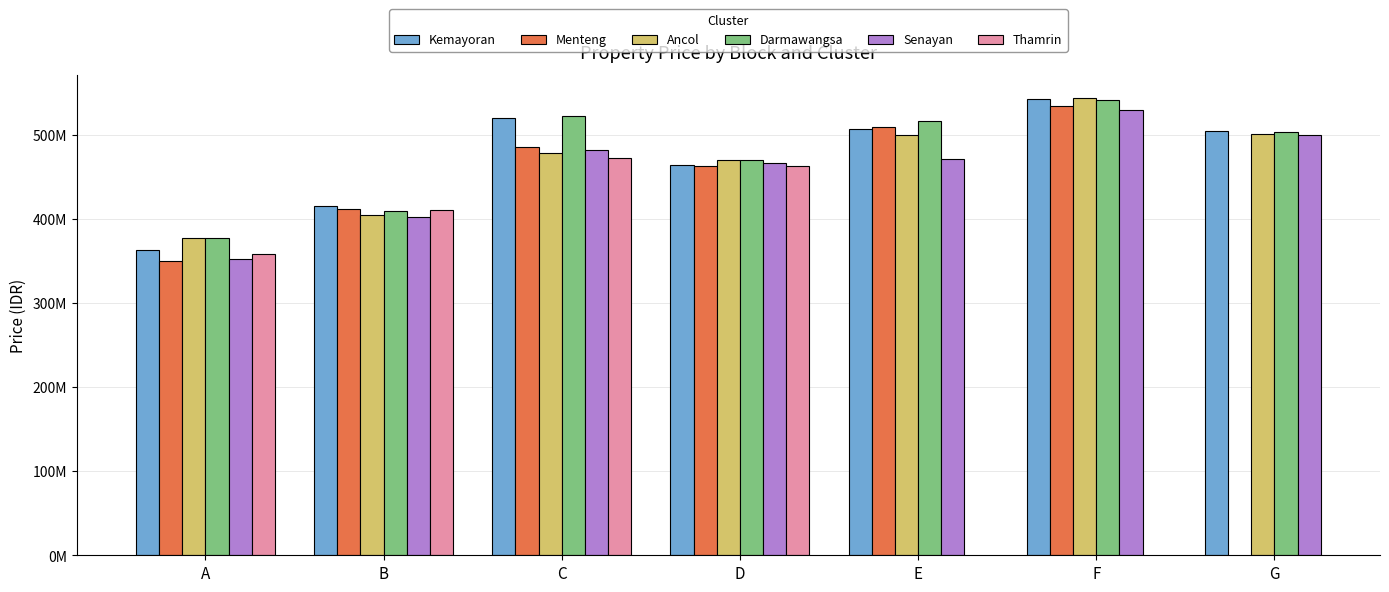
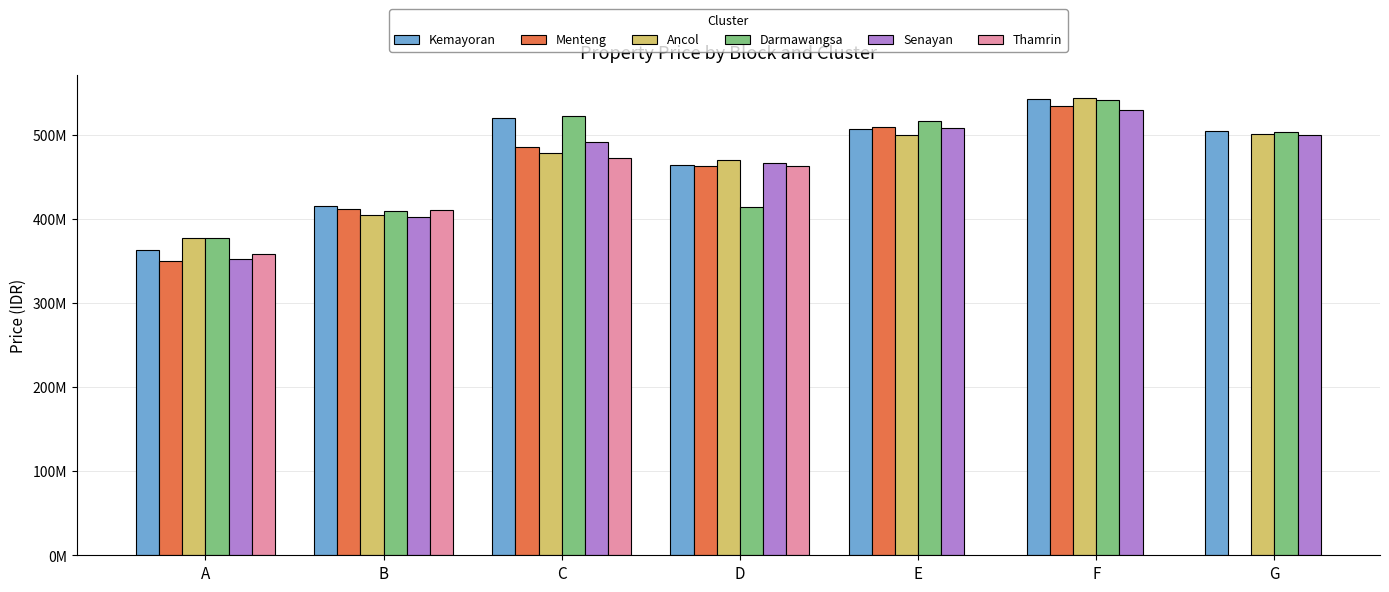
Senayan, C: 480000000 -> 490000000
Darmawangsa, D: 470000000 -> 410000000
Senayan, E: 470000000 -> 510000000
